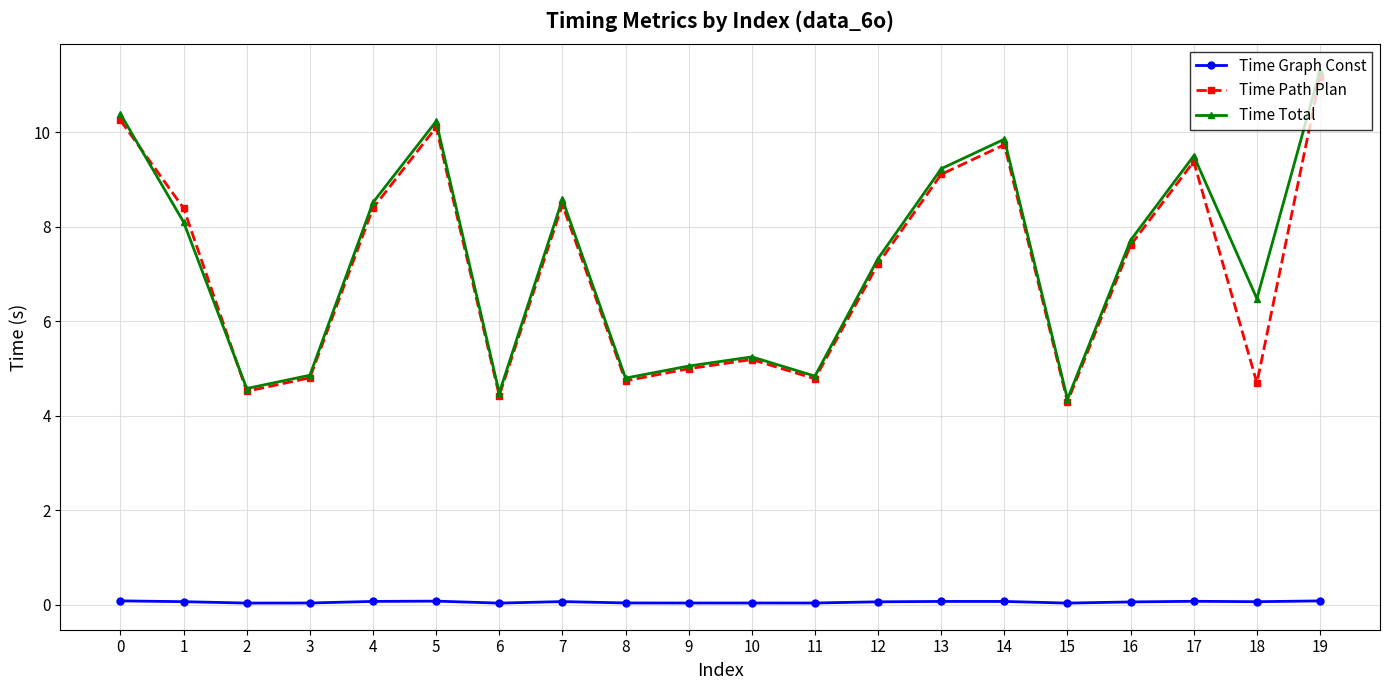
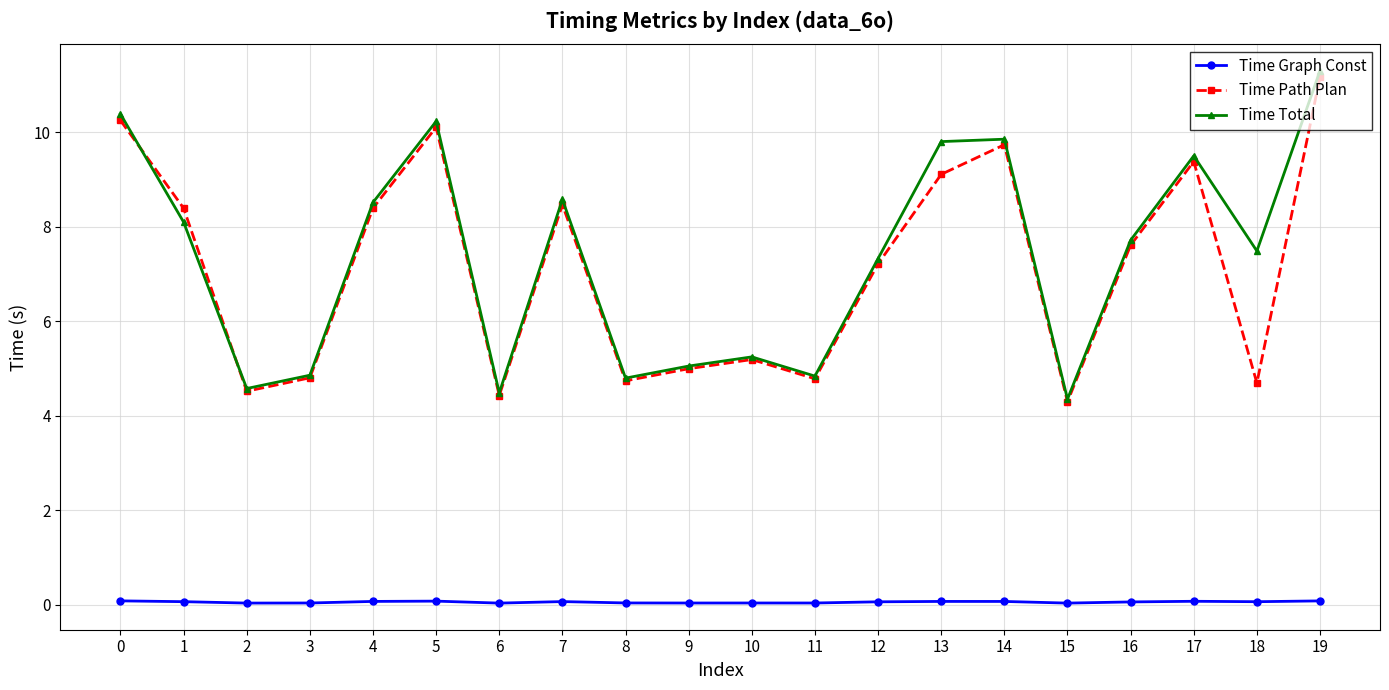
Time Total, 13: 9.2 -> 9.8
Time Total, 18: 6.5 -> 7.5
